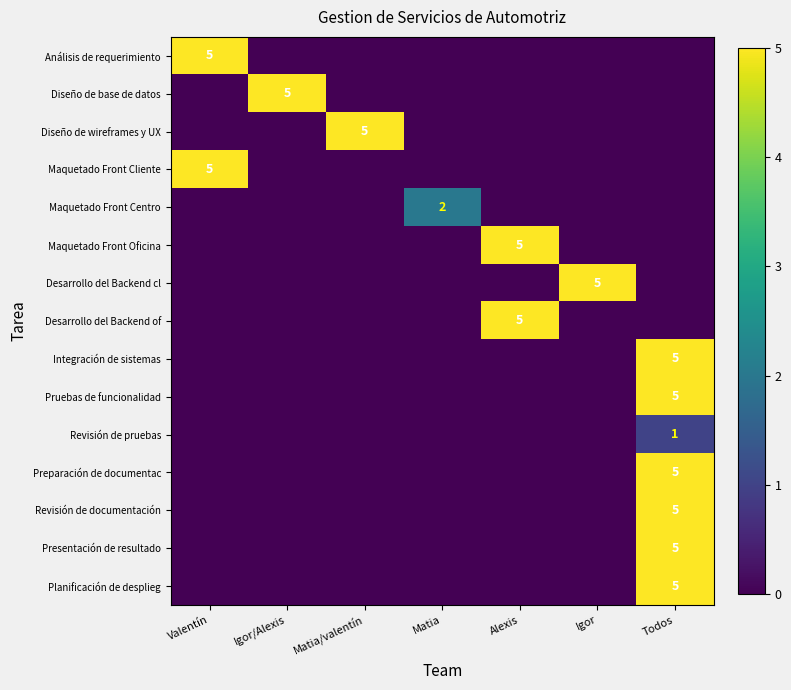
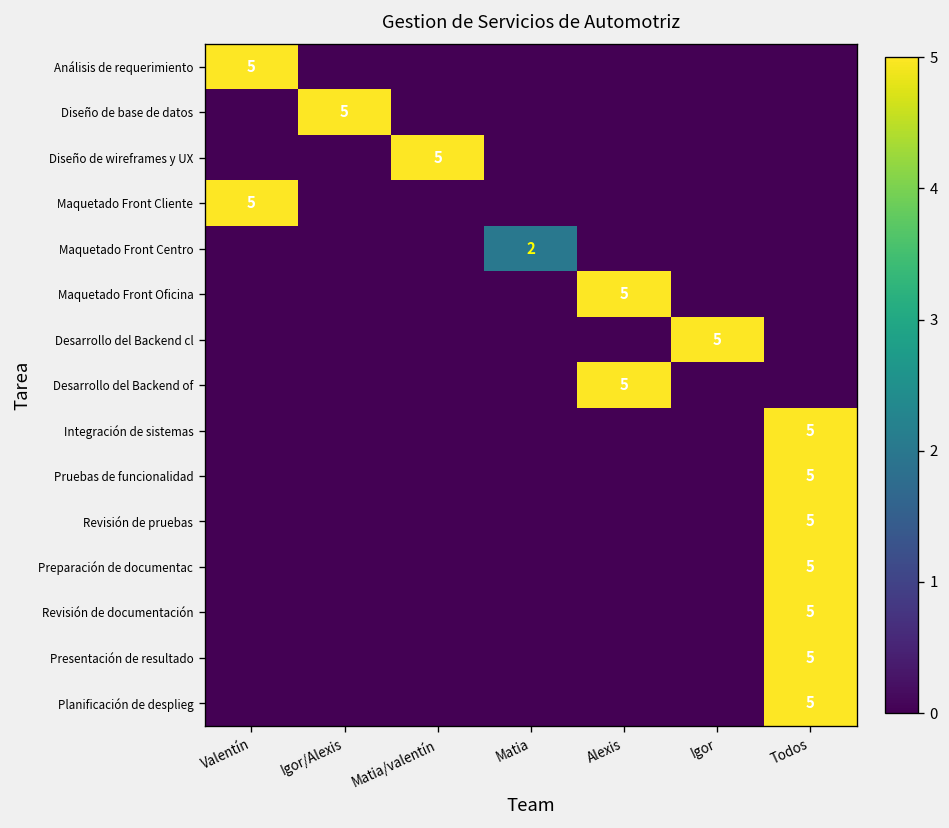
Revisión de pruebas, Todos: 1 -> 5
